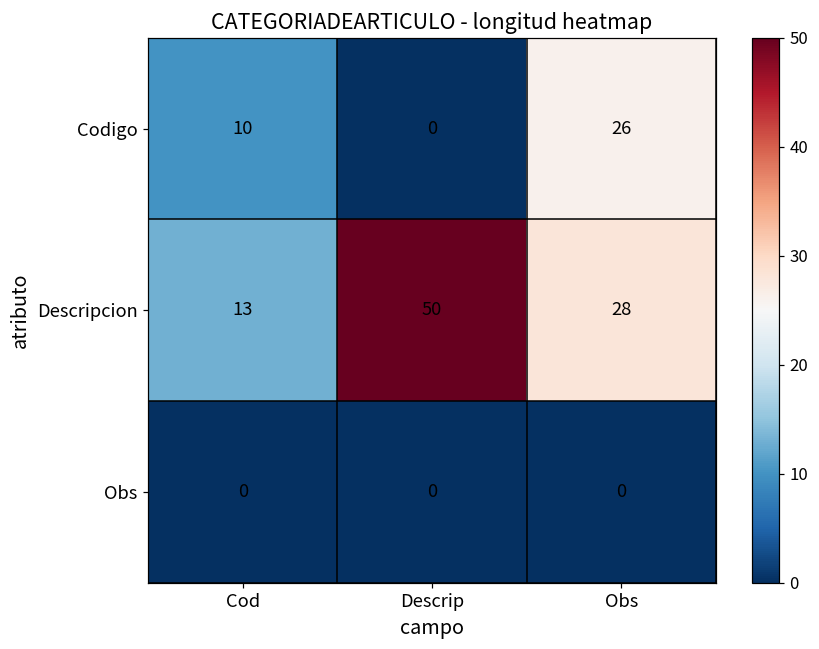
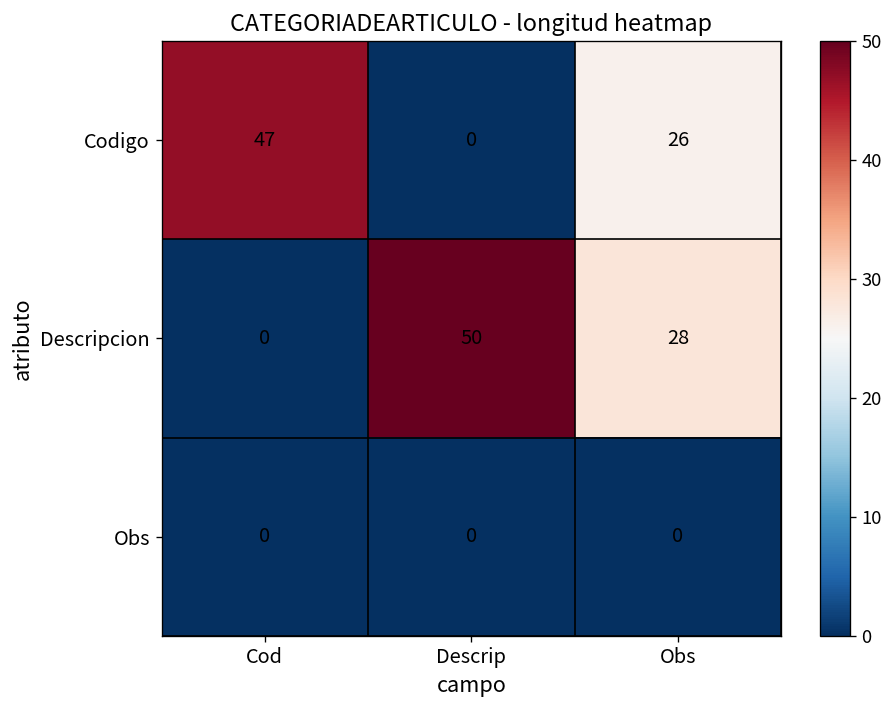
Codigo, Cod: 10 -> 47
Descripcion, Cod: 13 -> 0
